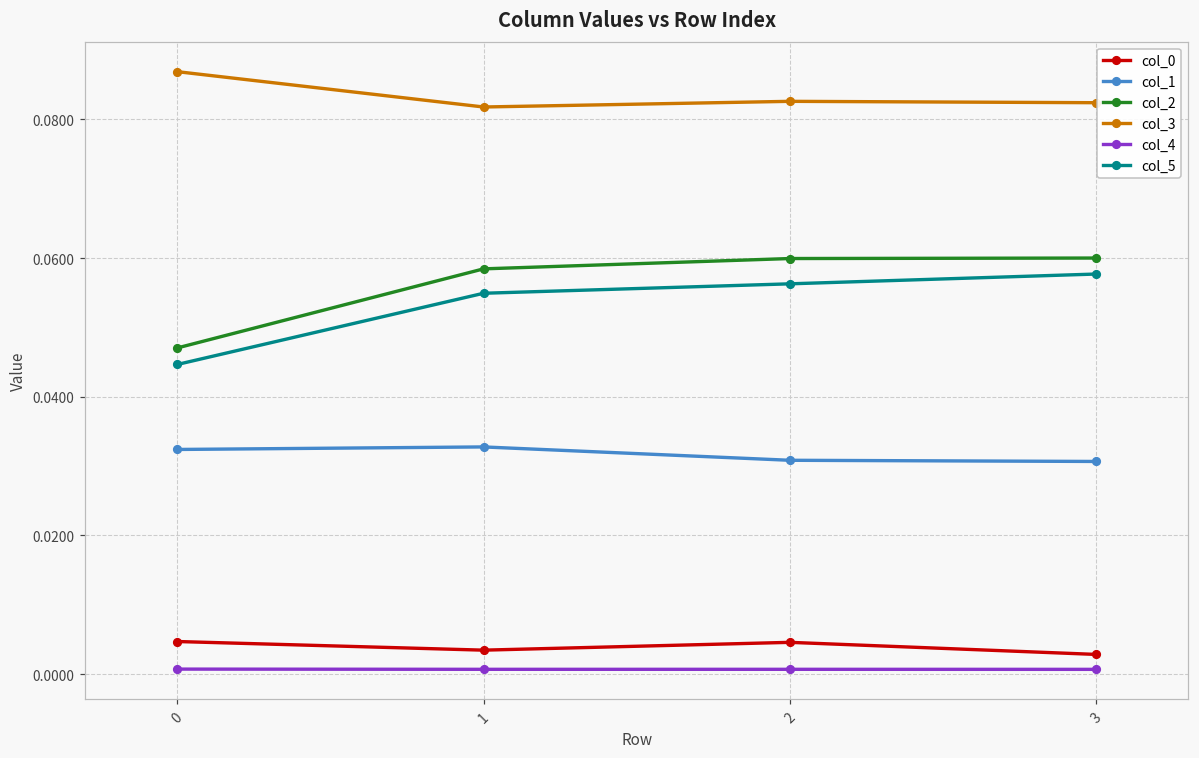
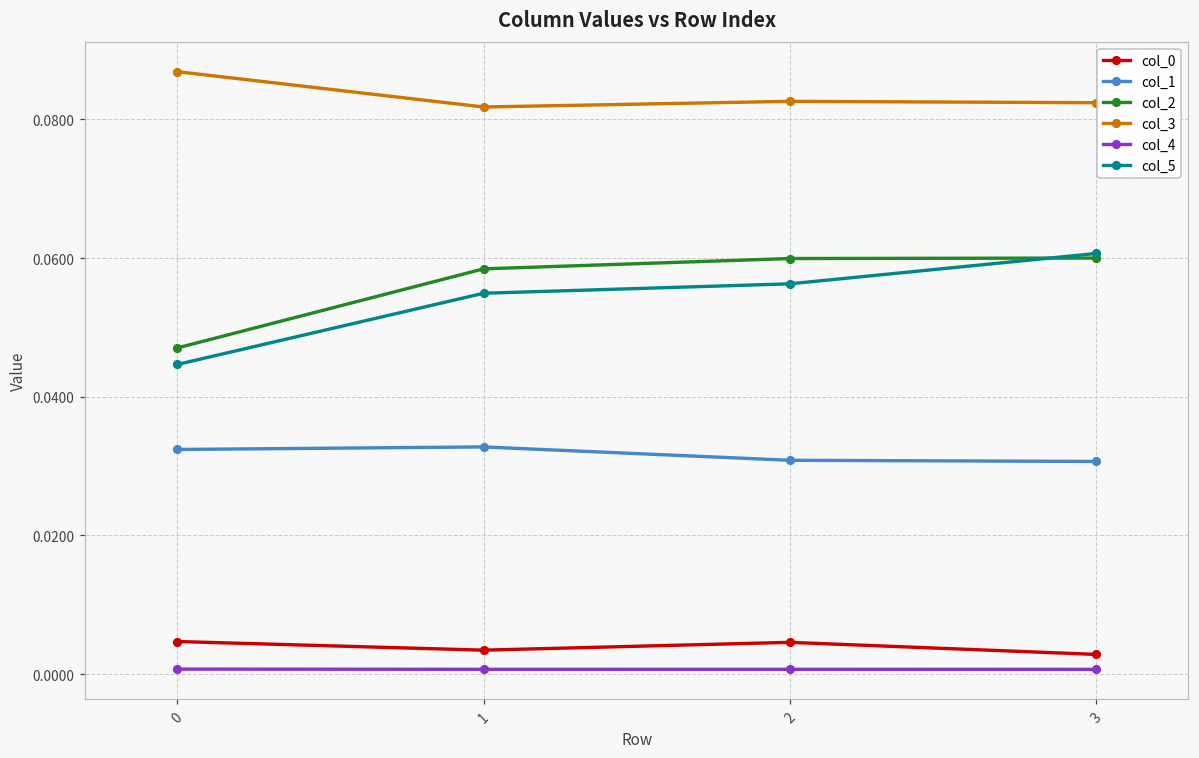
col_5, 3: 0.058 -> 0.061
